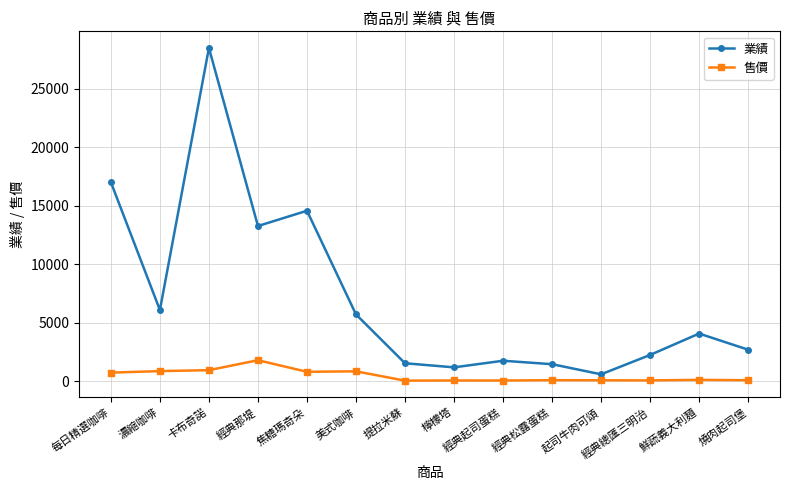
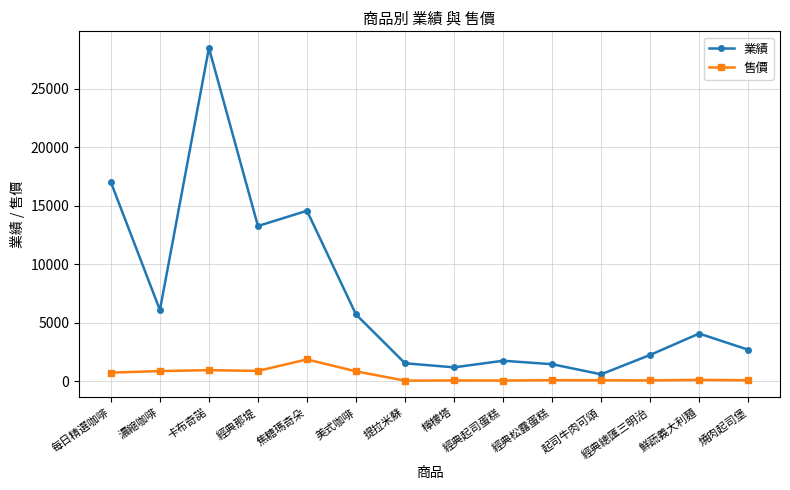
售價, 經典那堤: 1800 -> 900
售價, 焦糖瑪奇朵: 800 -> 1900
